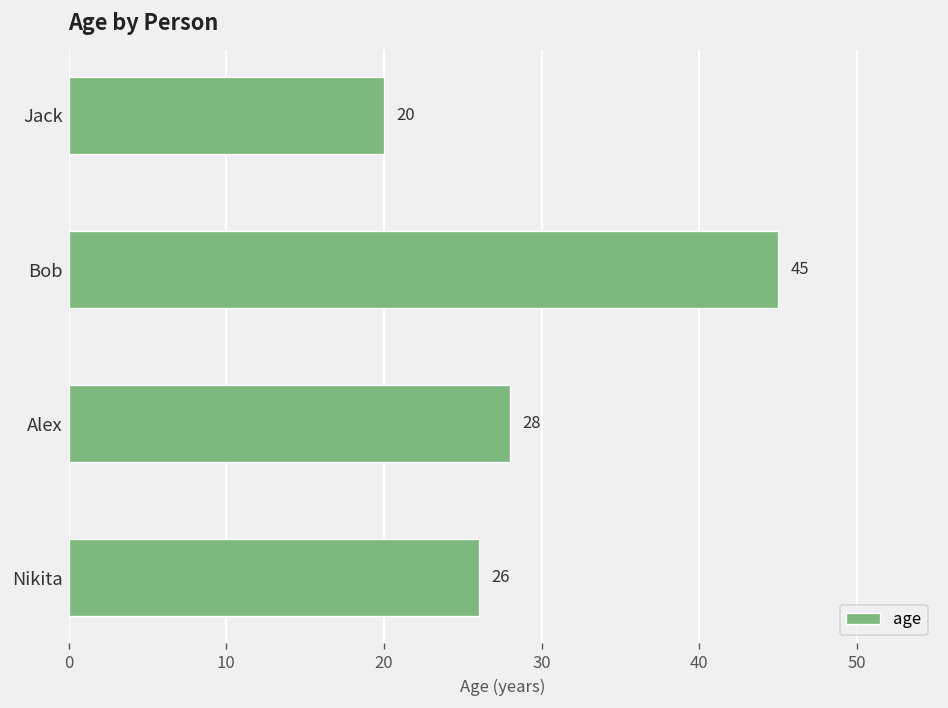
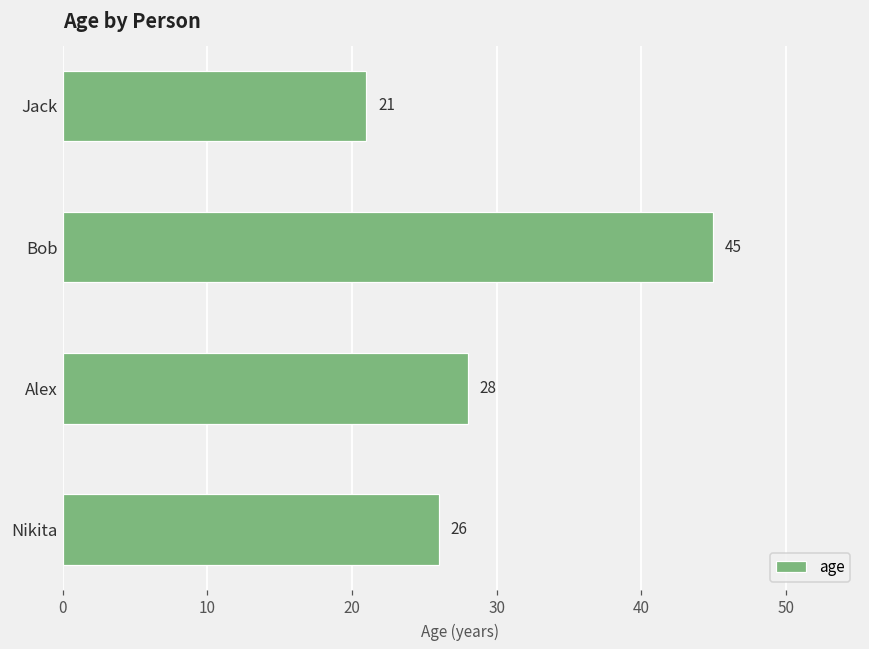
Jack: 20 -> 21
